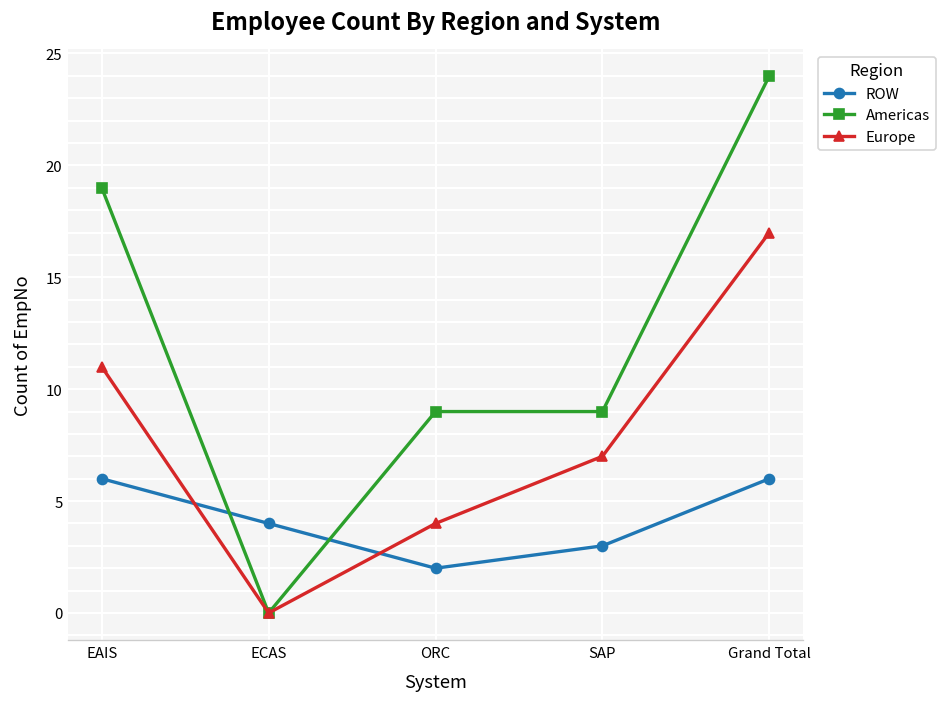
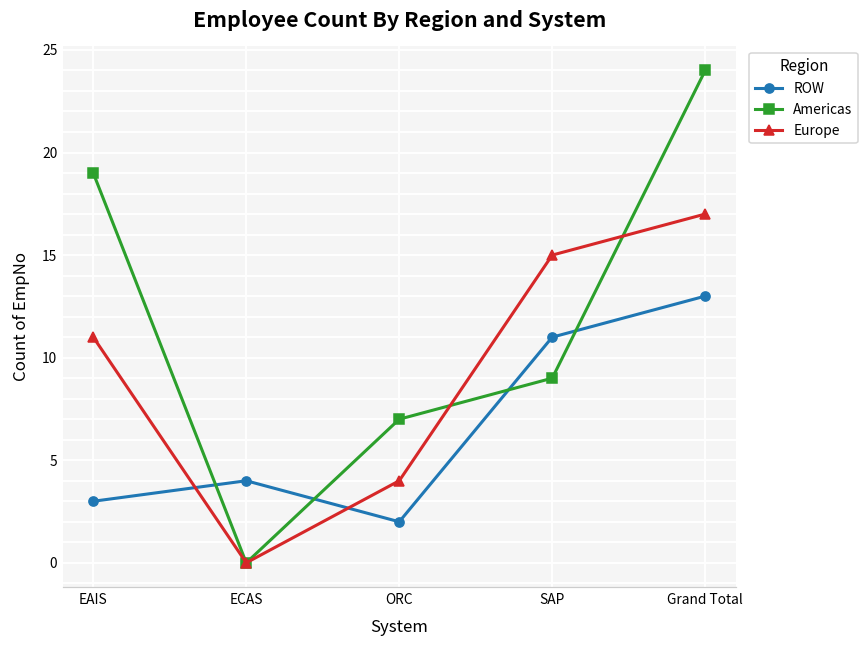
ROW, EAIS: 6 -> 3
Americas, ORC: 9 -> 7
ROW, SAP: 3 -> 11
Europe, SAP: 7 -> 15
ROW, Grand Total: 6 -> 13
